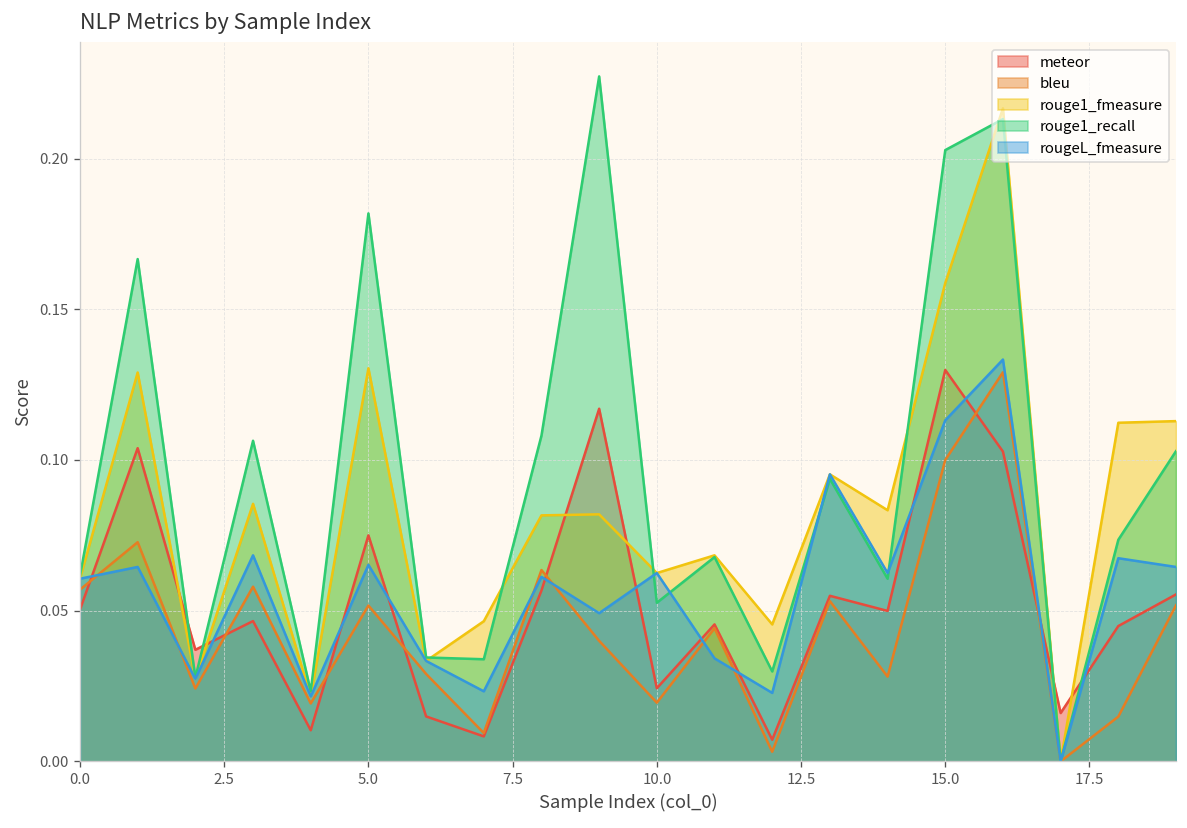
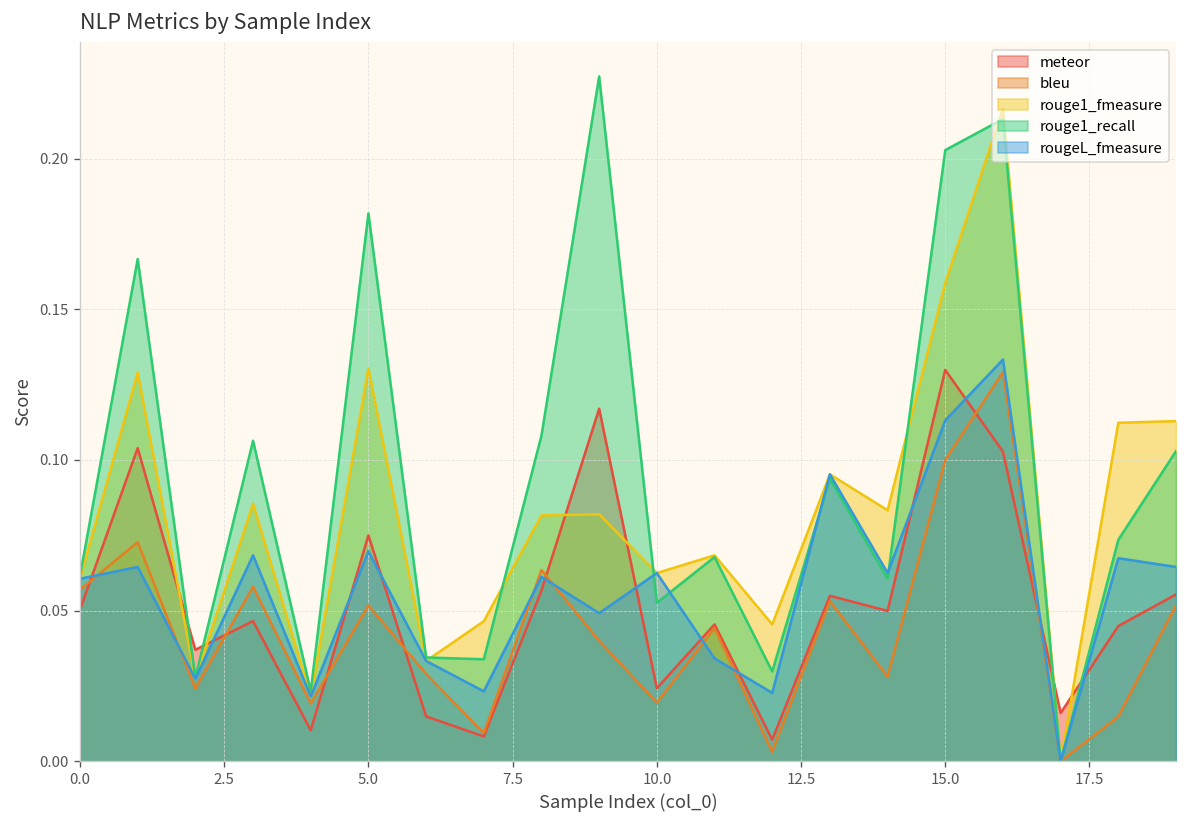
rougeL_fmeasure, 5.0: 0.065 -> 0.070
